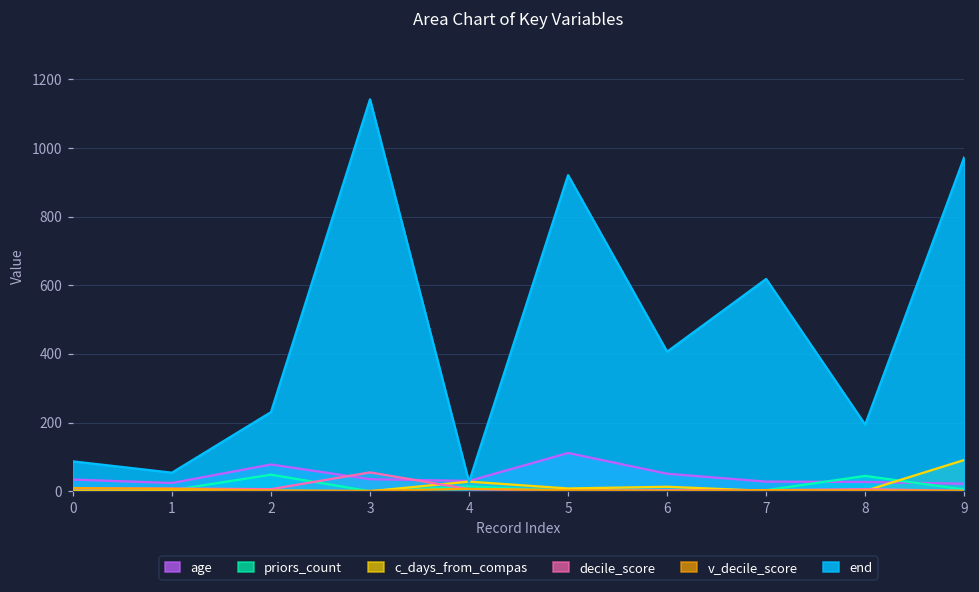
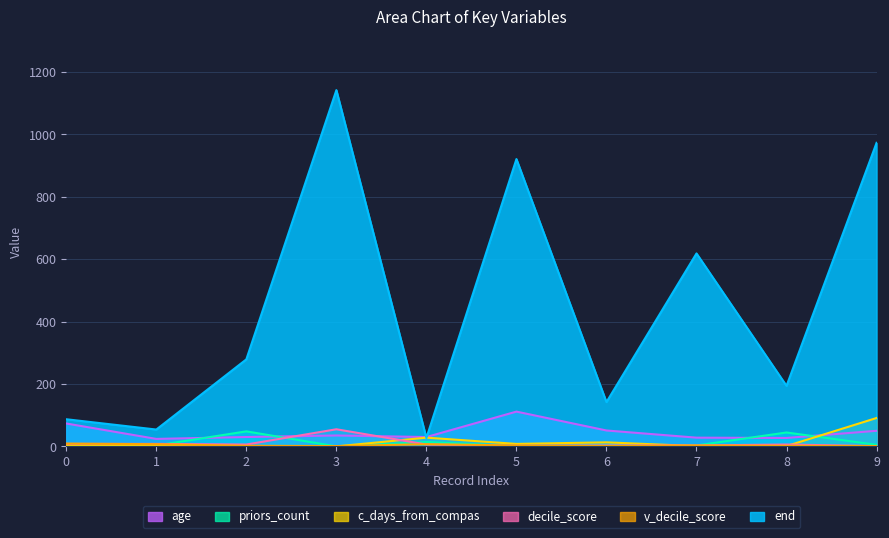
age, 0: 30 -> 70
age, 2: 80 -> 30
end, 2: 230 -> 280
end, 6: 410 -> 140
age, 9: 20 -> 50
